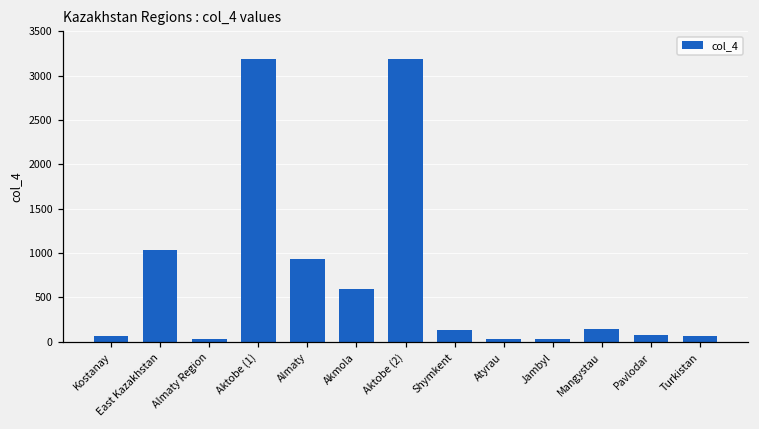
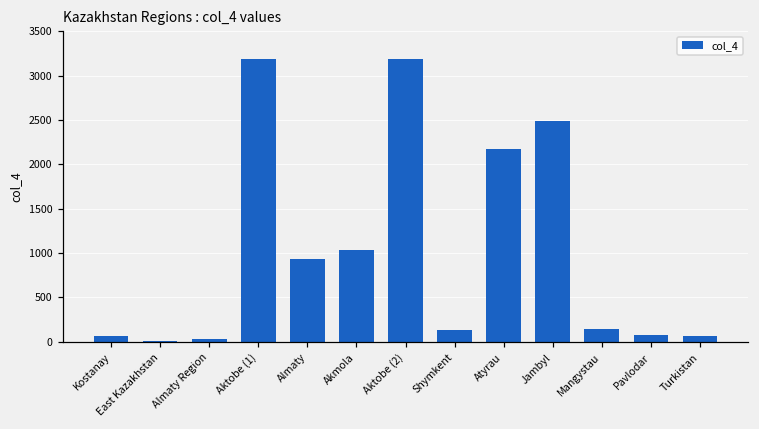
East Kazakhstan: 1000 -> 0
Akmola: 600 -> 1000
Atyrau: 0 -> 2200
Jambyl: 0 -> 2500
